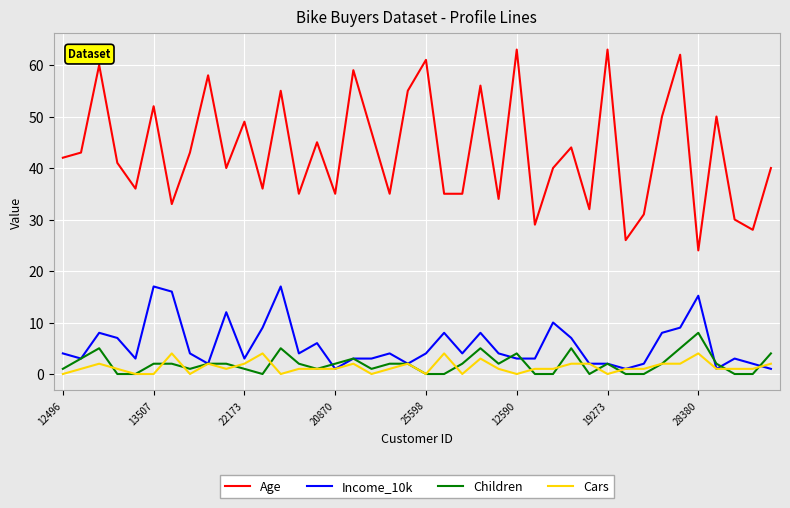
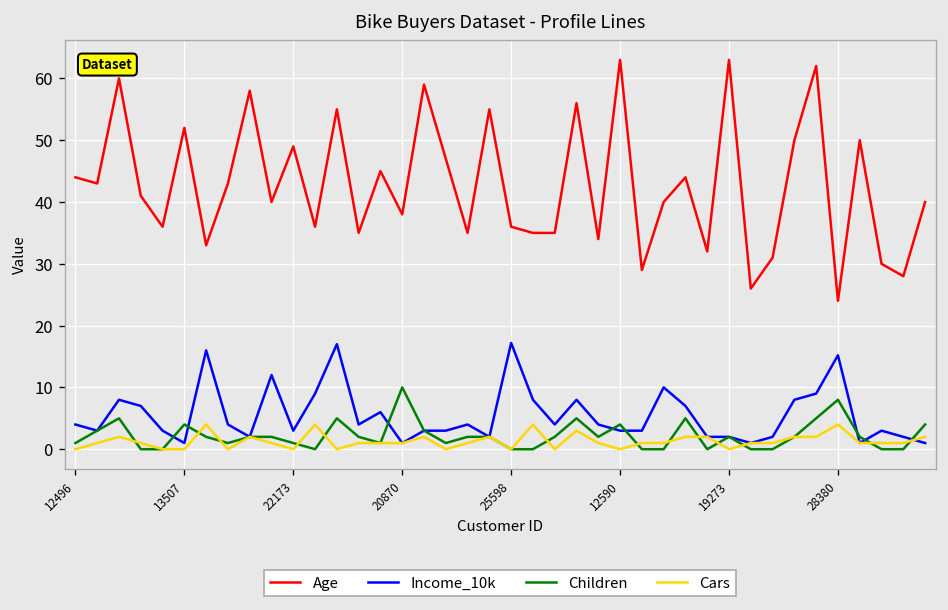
Age, 12496: 42 -> 44
Income_10k, 13507: 17 -> 1
Children, 13507: 2 -> 4
Cars, 22173: 2 -> 0
Age, 20870: 35 -> 38
Children, 20870: 2 -> 10
Age, 25598: 61 -> 36
Income_10k, 25598: 4 -> 17
